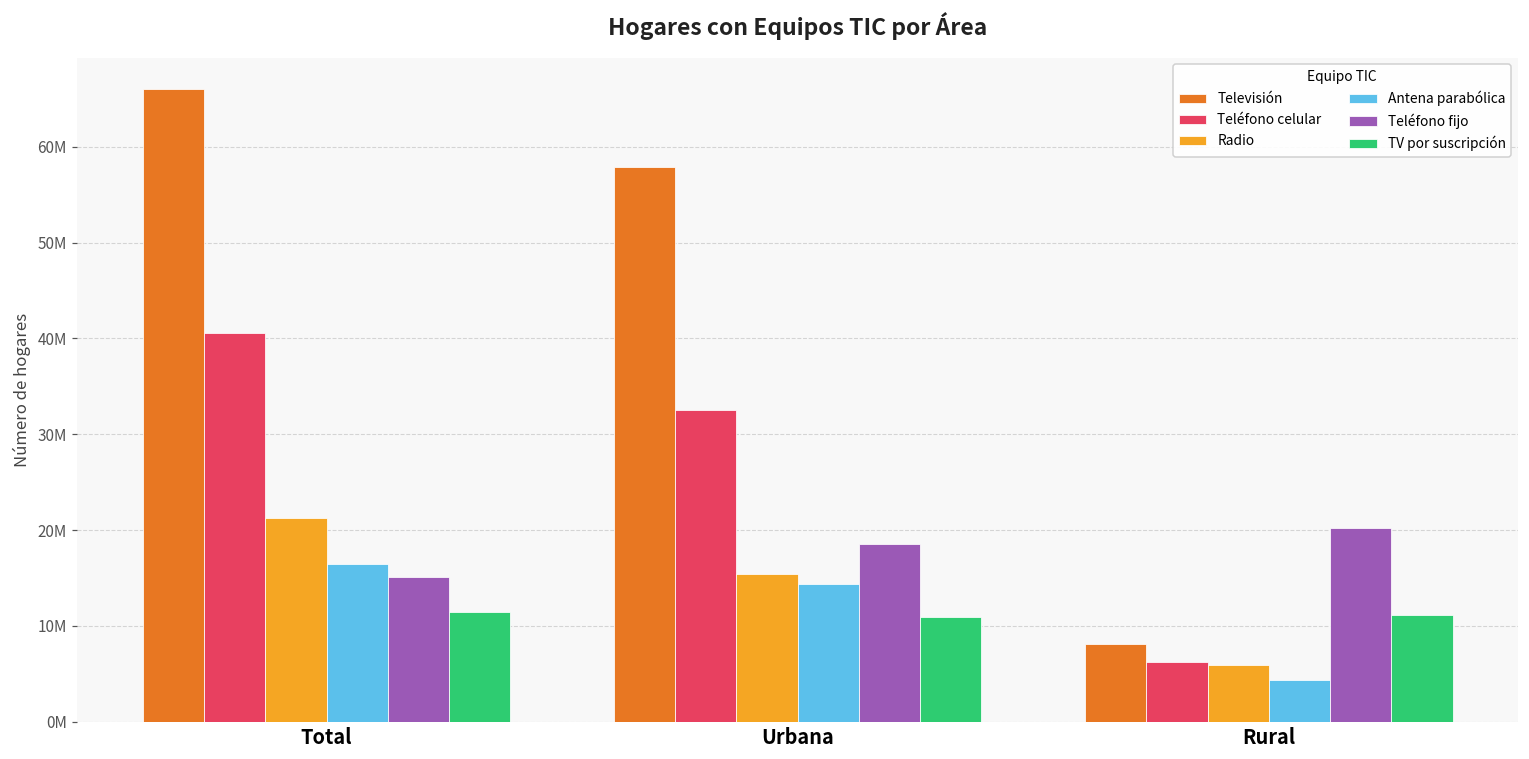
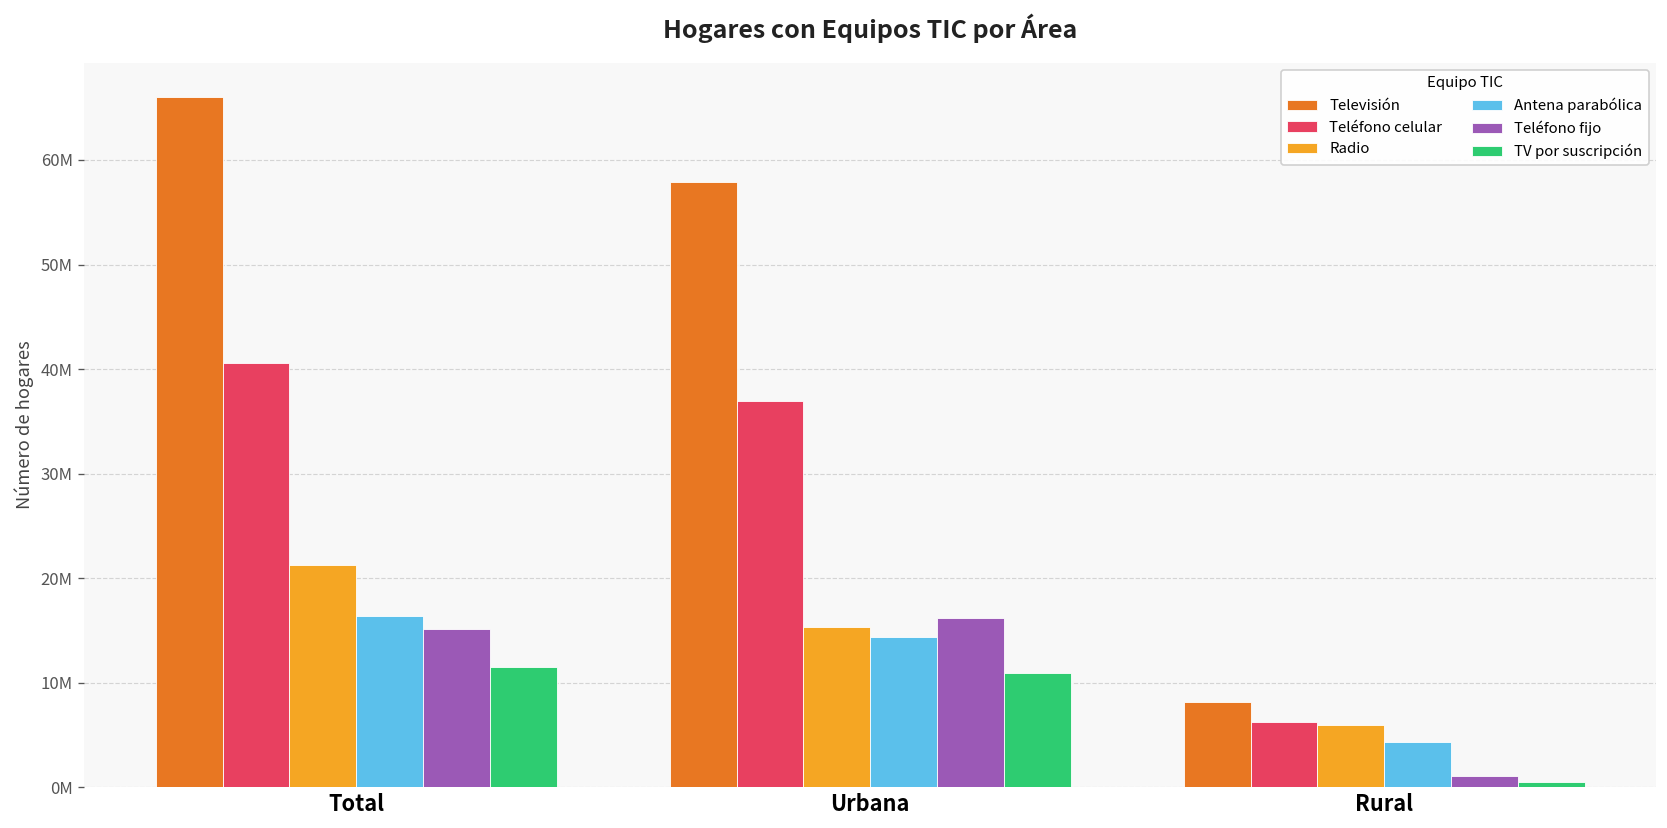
Teléfono celular, Urbana: 33000000 -> 37000000
Teléfono fijo, Urbana: 19000000 -> 16000000
Teléfono fijo, Rural: 20000000 -> 1000000
TV por suscripción, Rural: 11000000 -> 1000000
